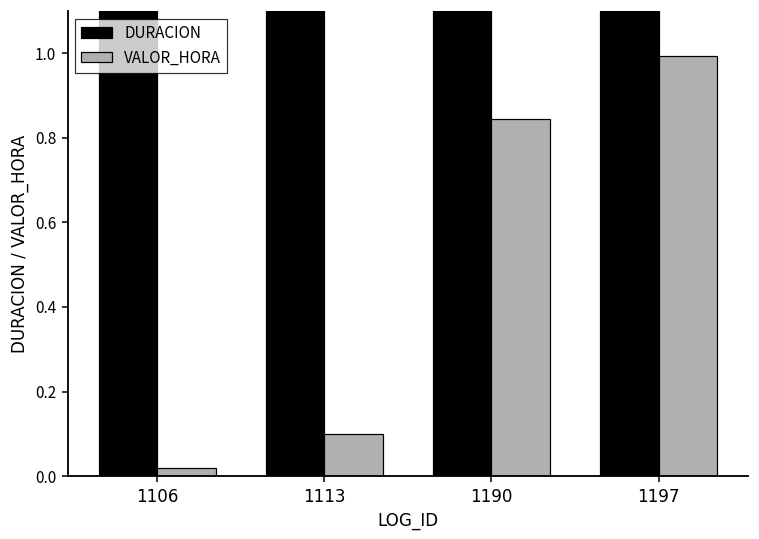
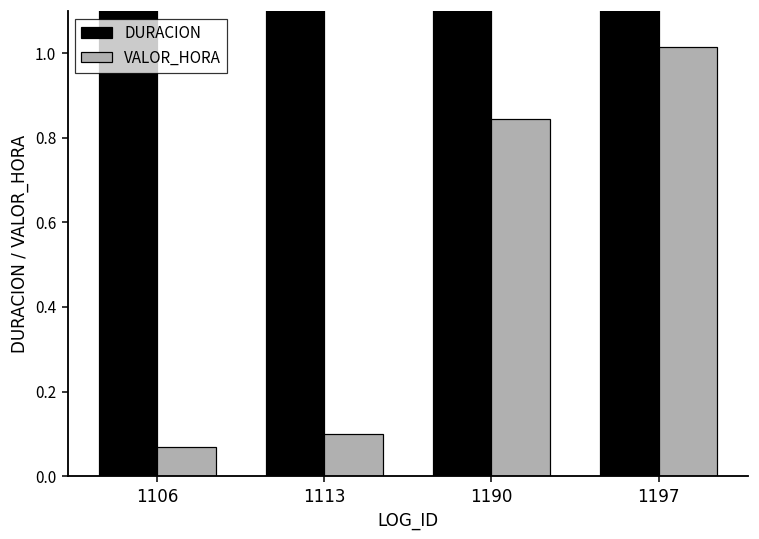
VALOR_HORA, 1106: 0.02 -> 0.07
VALOR_HORA, 1197: 0.99 -> 1.01
